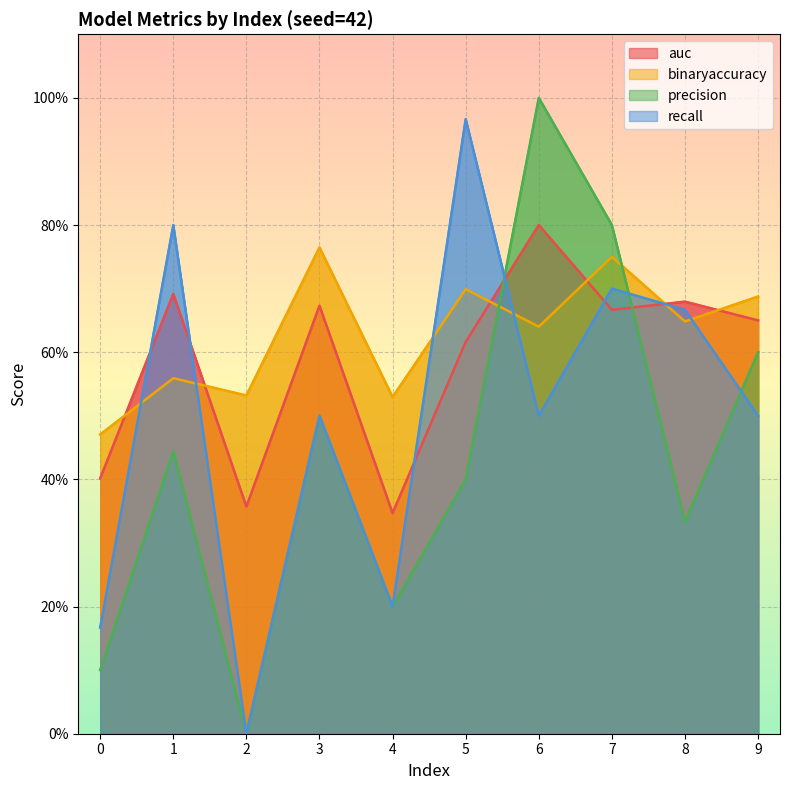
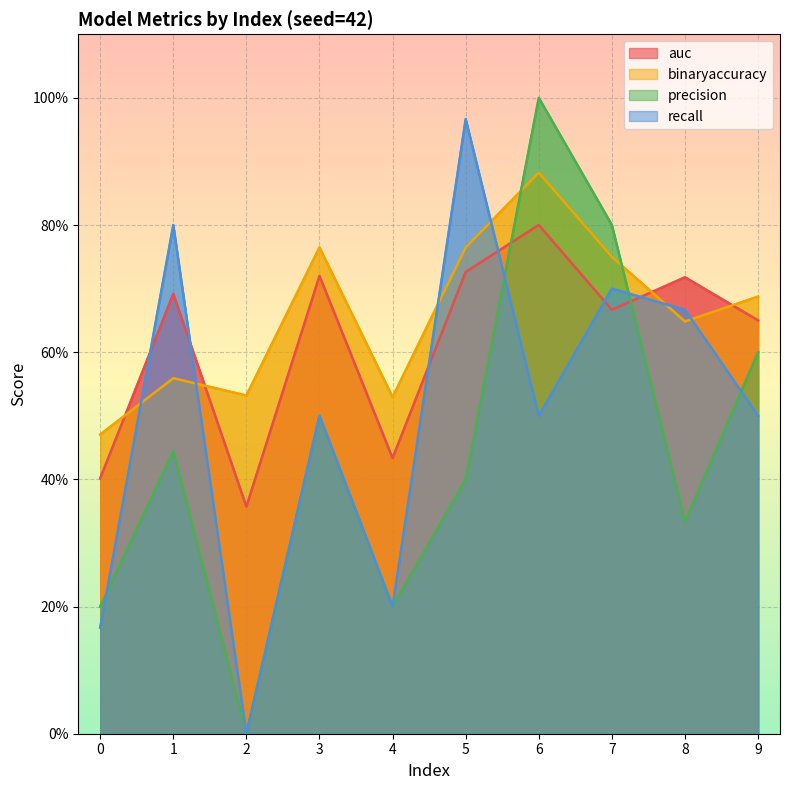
precision, 0: 10% -> 20%
auc, 3: 67% -> 72%
auc, 4: 35% -> 43%
auc, 5: 62% -> 73%
binaryaccuracy, 5: 70% -> 76%
binaryaccuracy, 6: 64% -> 88%
auc, 8: 68% -> 72%
